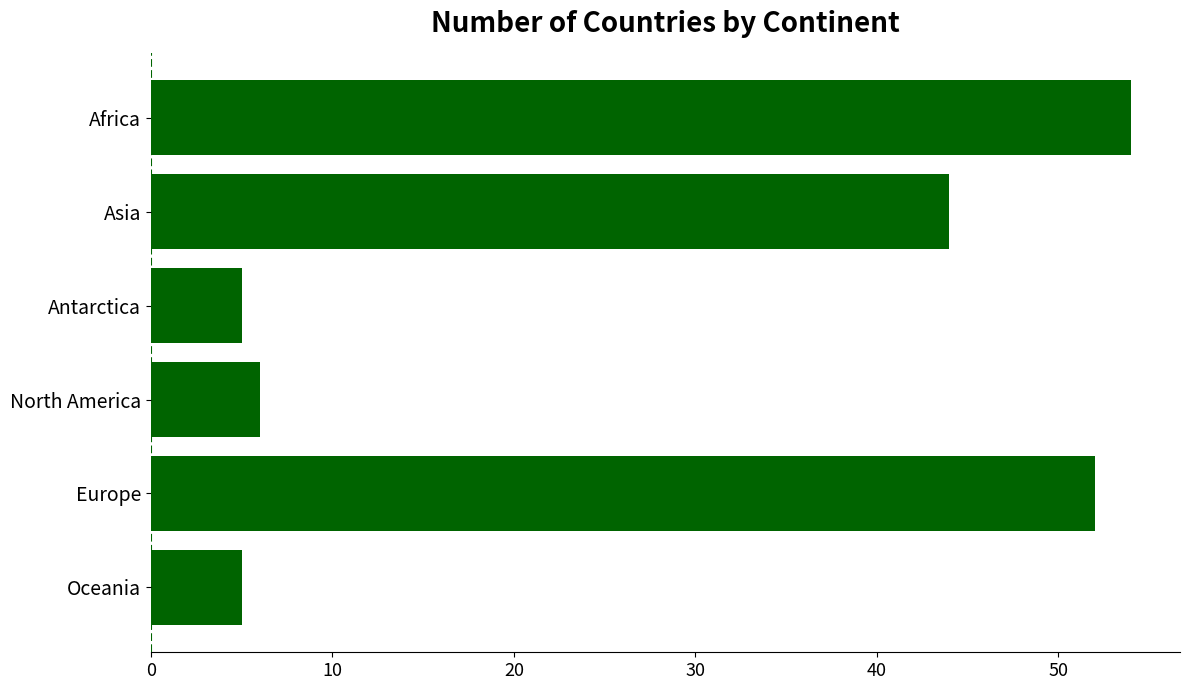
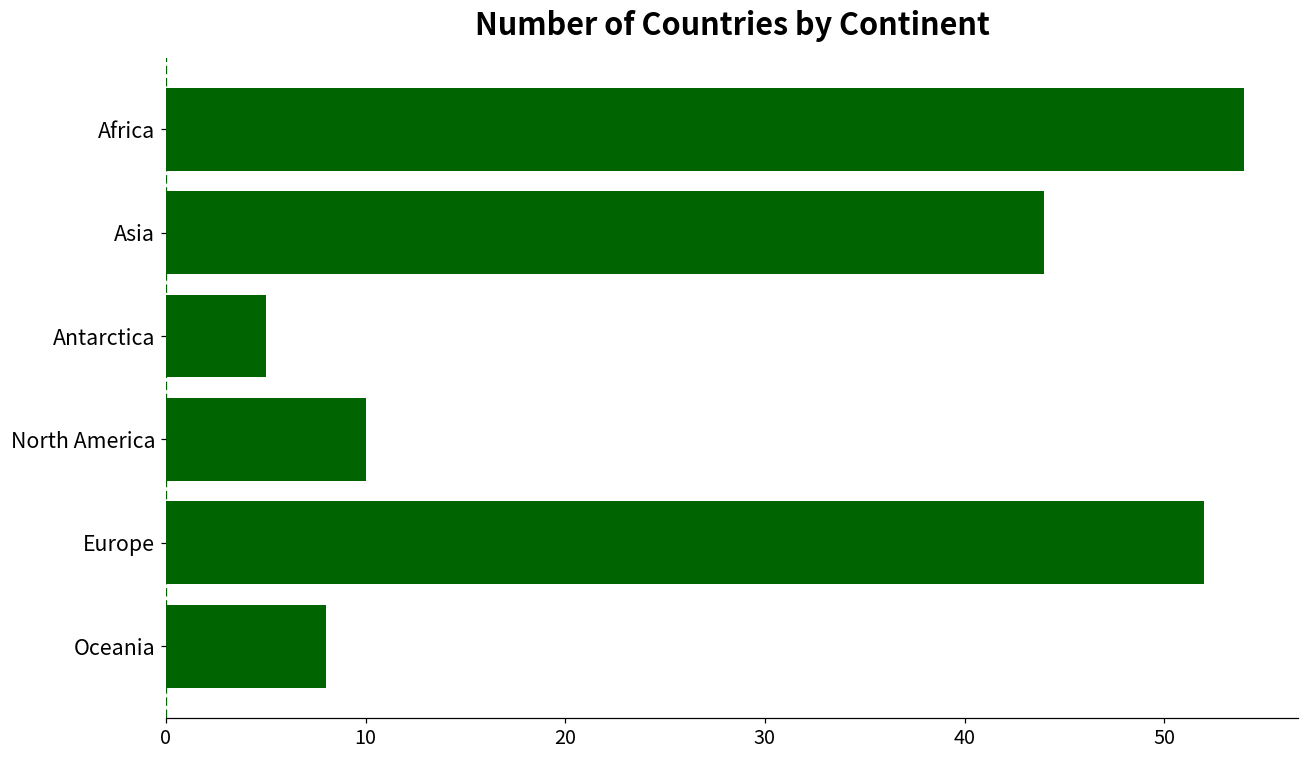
North America: 6 -> 10
Oceania: 5 -> 8
